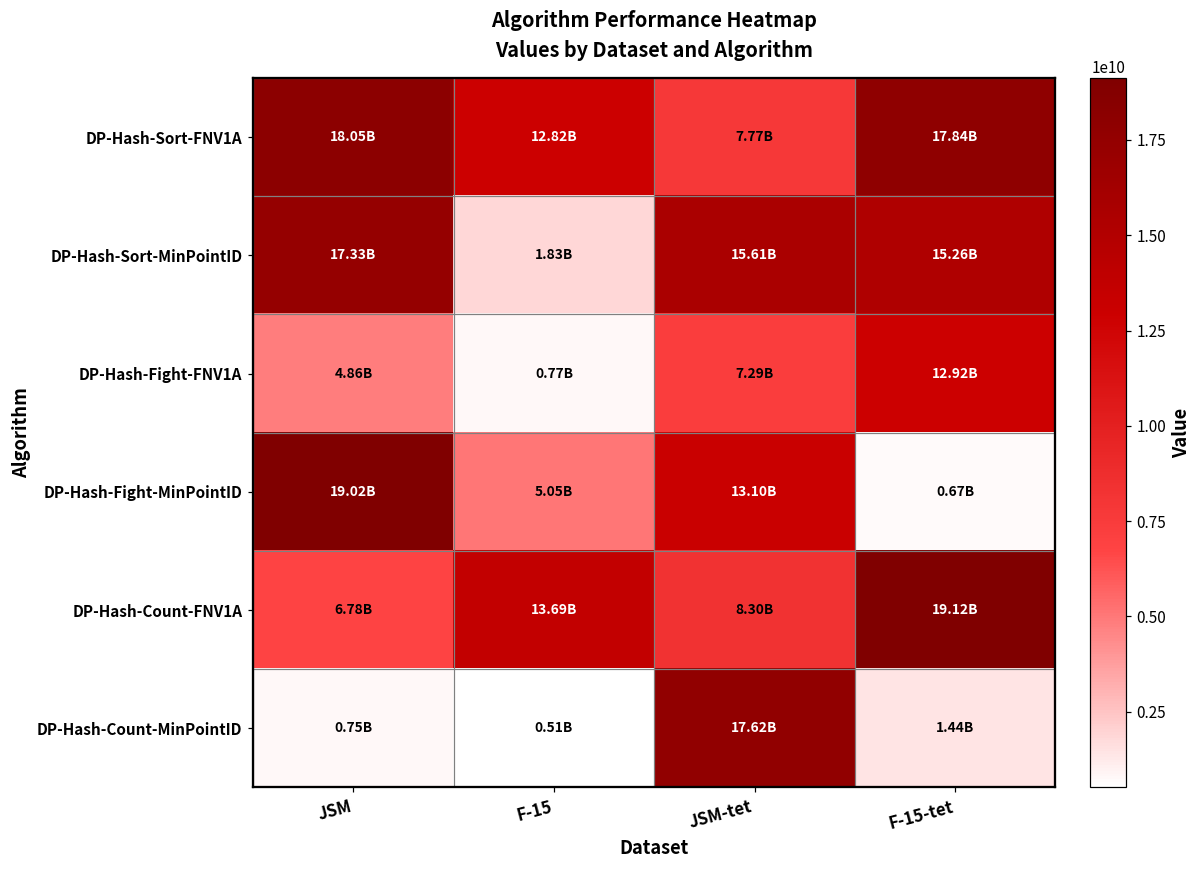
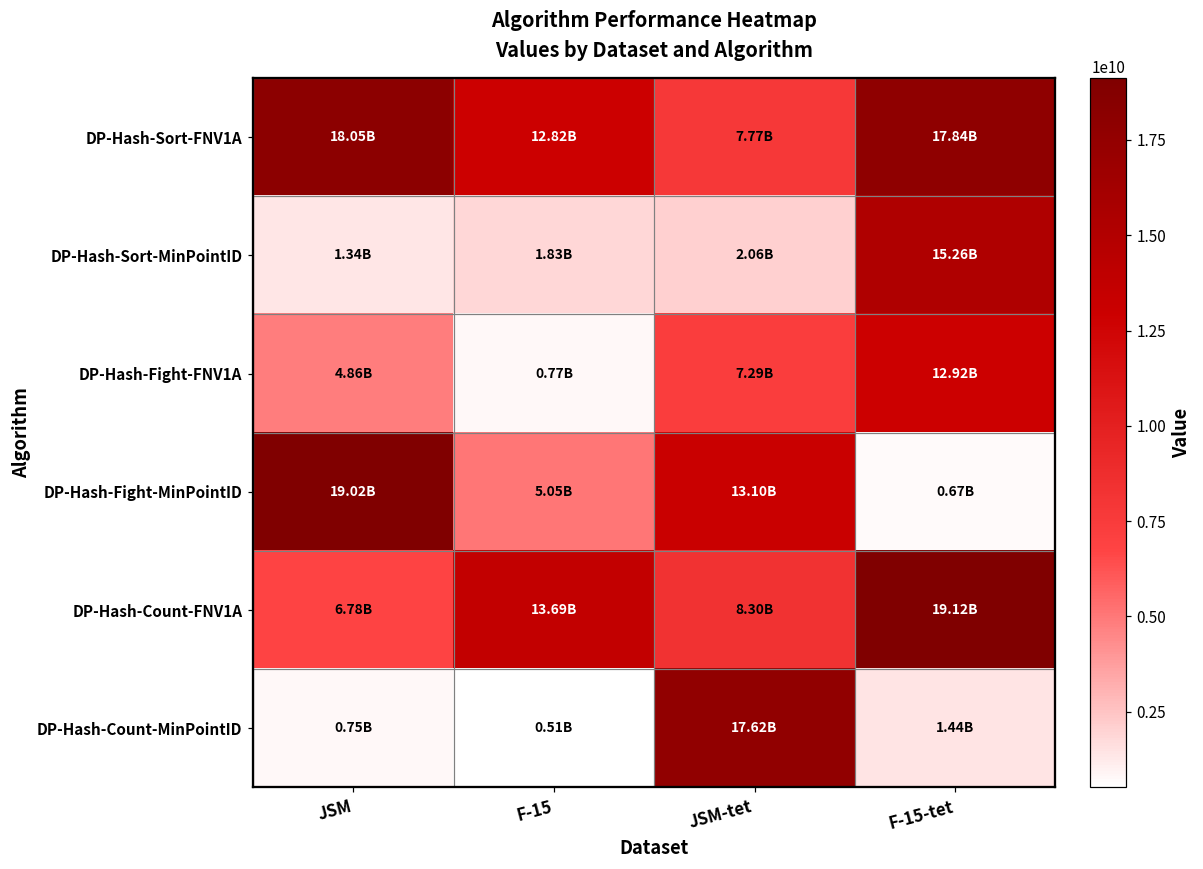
DP-Hash-Sort-MinPointID, JSM: 17.33B -> 1.34B
DP-Hash-Sort-MinPointID, JSM-tet: 15.61B -> 2.06B
